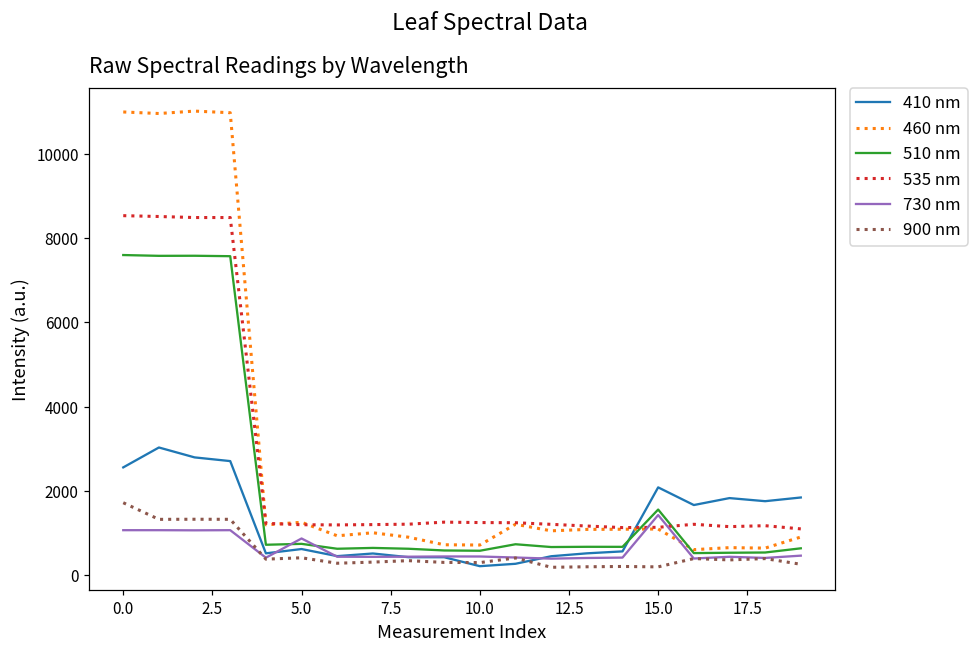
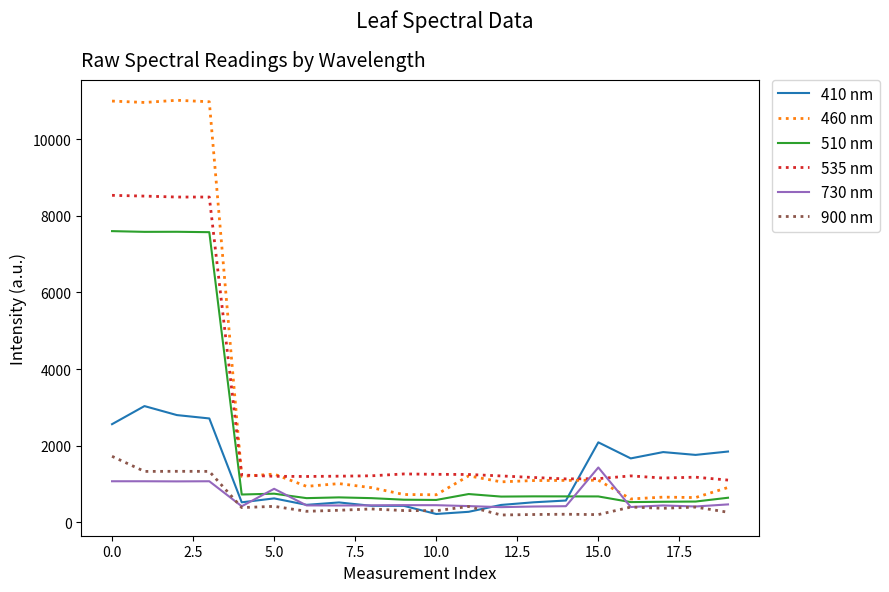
510 nm, 15.0: 1600 -> 700
